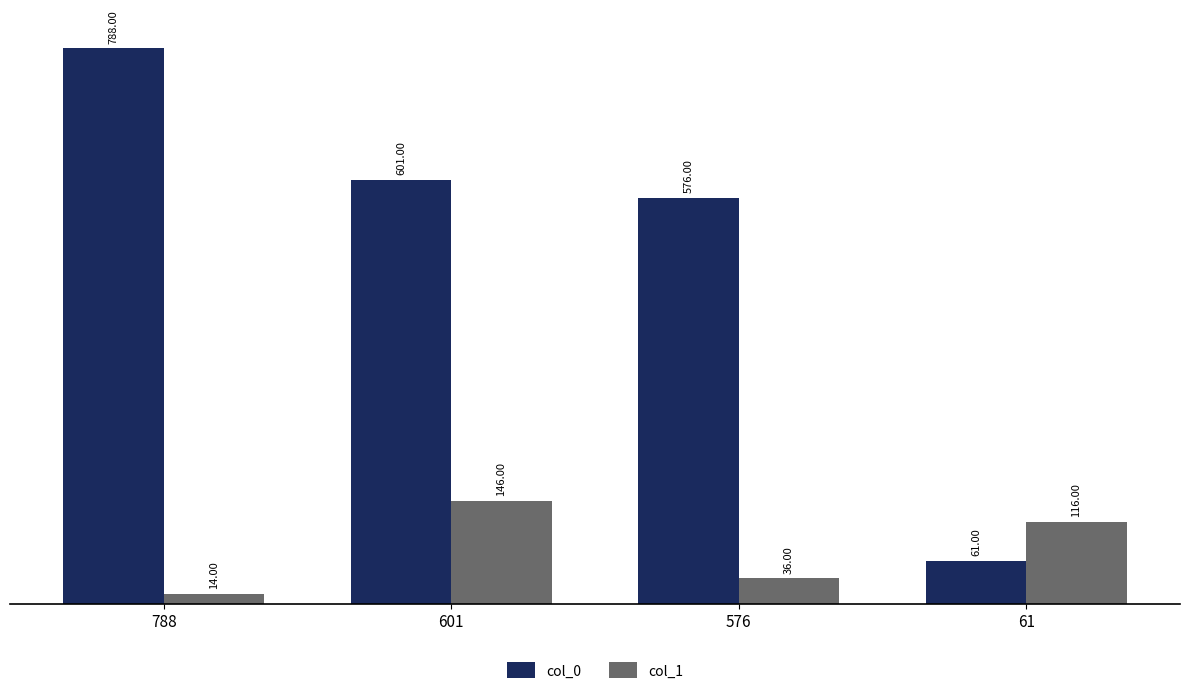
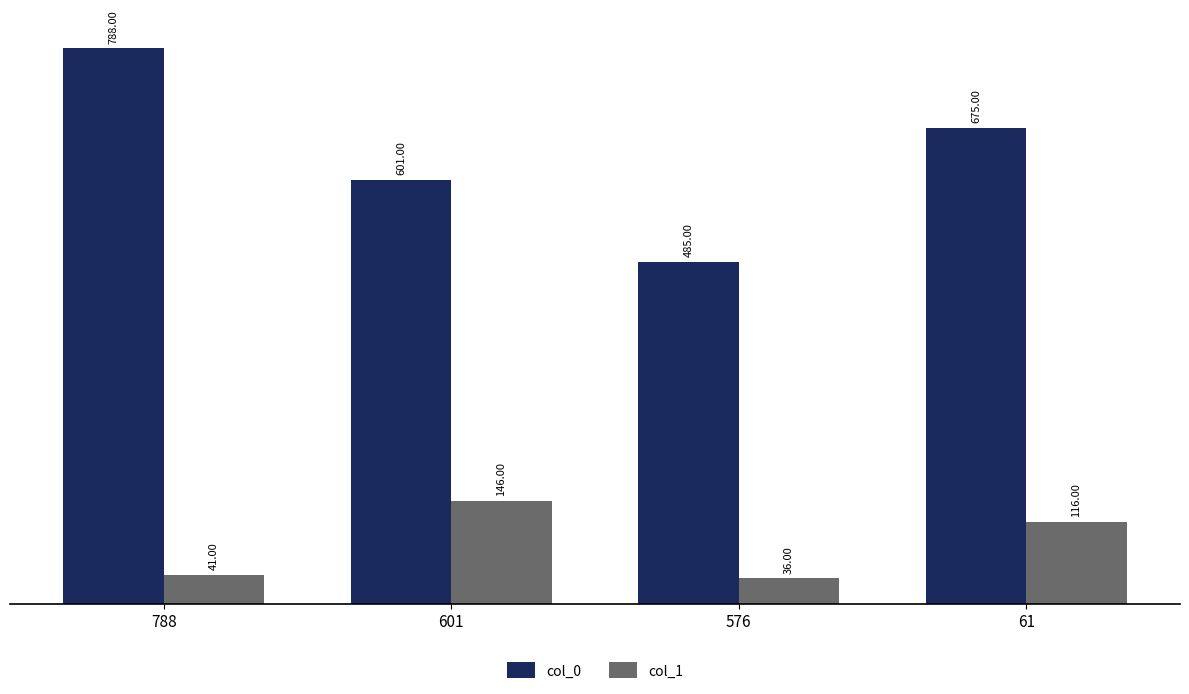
col_1, 788: 14.00 -> 41.00
col_0, 576: 576.00 -> 485.00
col_0, 61: 61.00 -> 675.00
